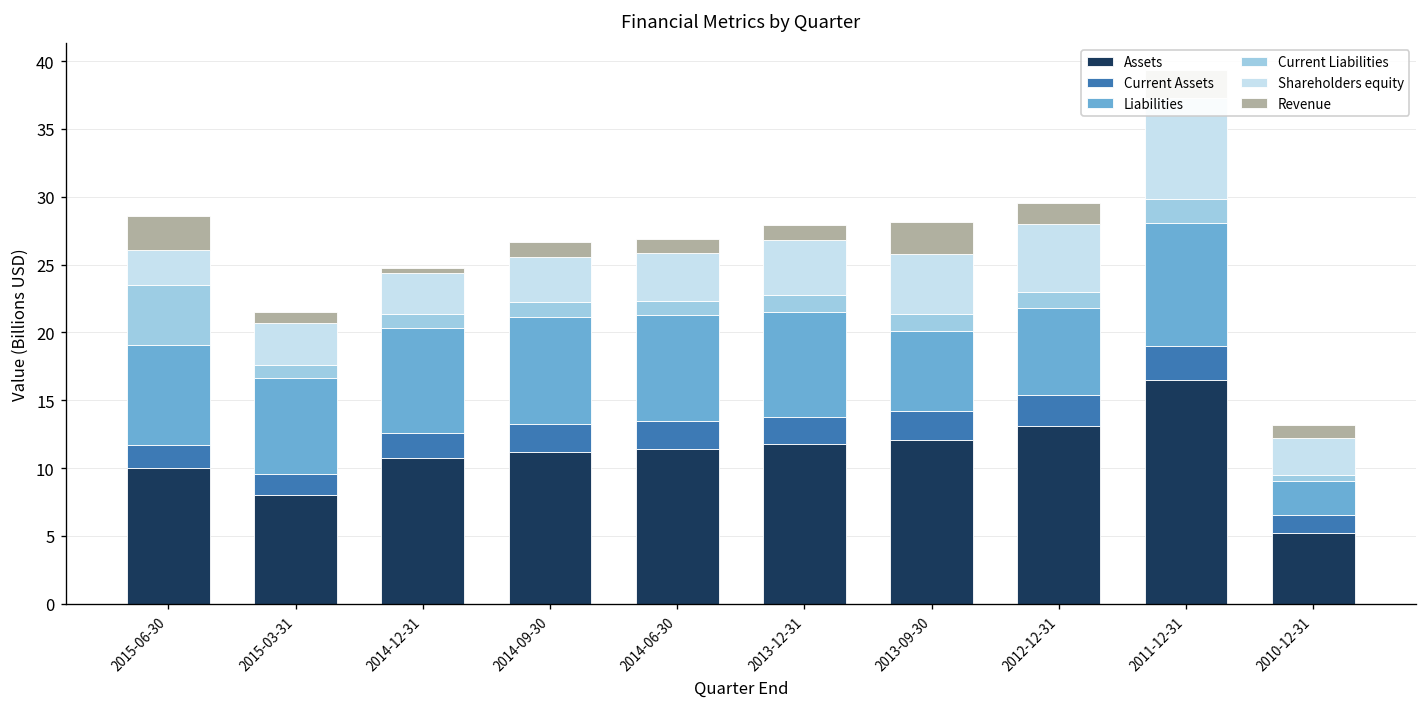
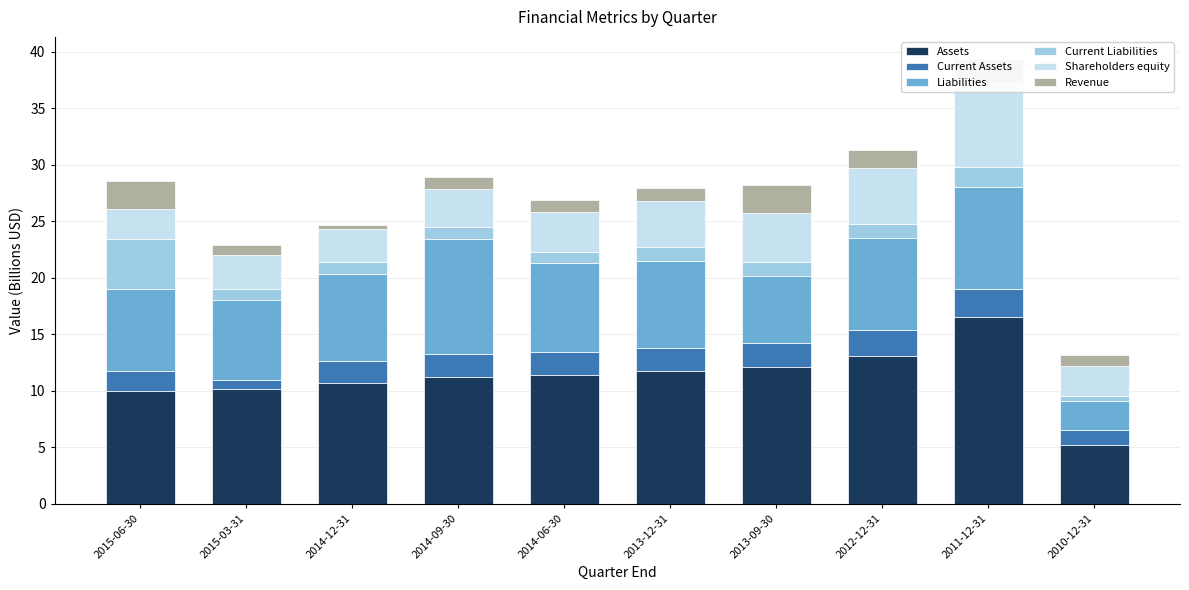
Assets, 2015-03-31: 8.0 -> 10.2
Current Assets, 2015-03-31: 1.6 -> 0.8
Liabilities, 2014-09-30: 7.9 -> 10.1
Liabilities, 2012-12-31: 6.4 -> 8.1
